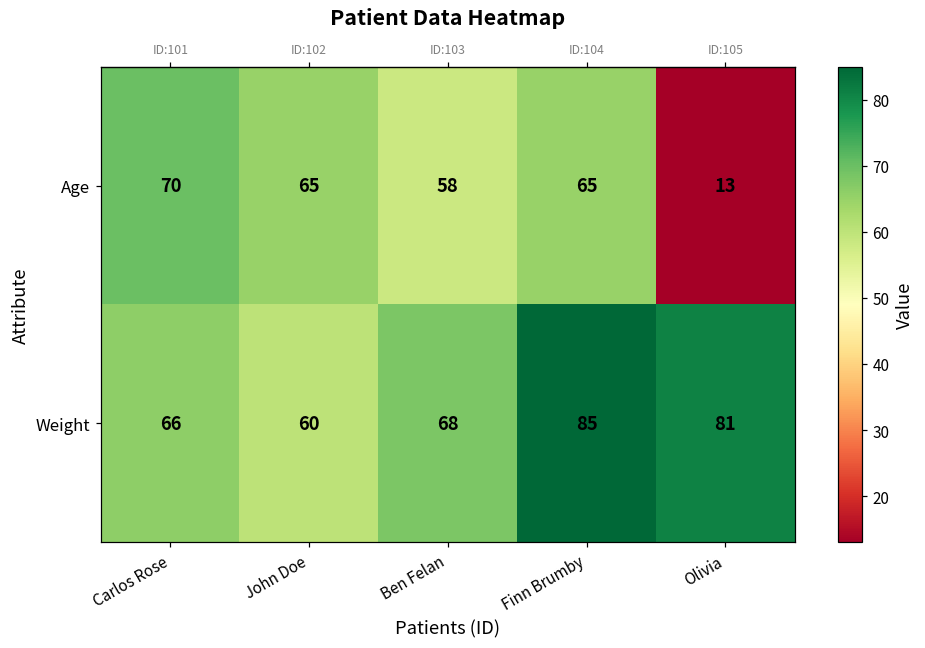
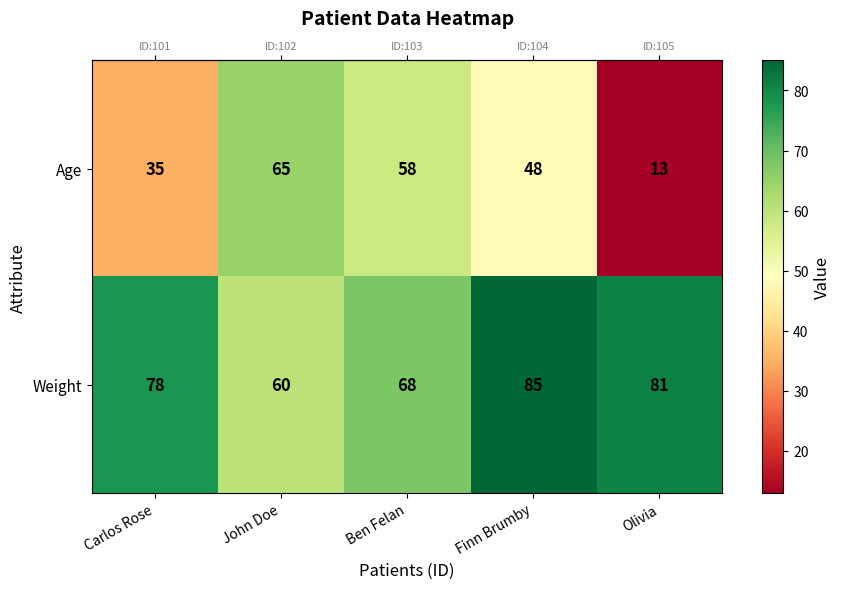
Age, Carlos Rose: 70 -> 35
Age, Finn Brumby: 65 -> 48
Weight, Carlos Rose: 66 -> 78
